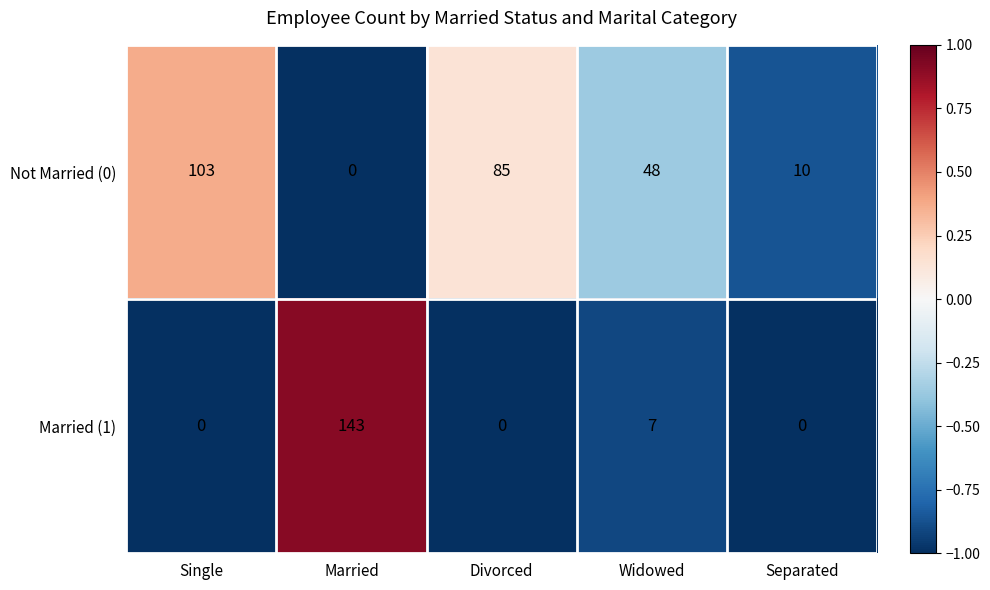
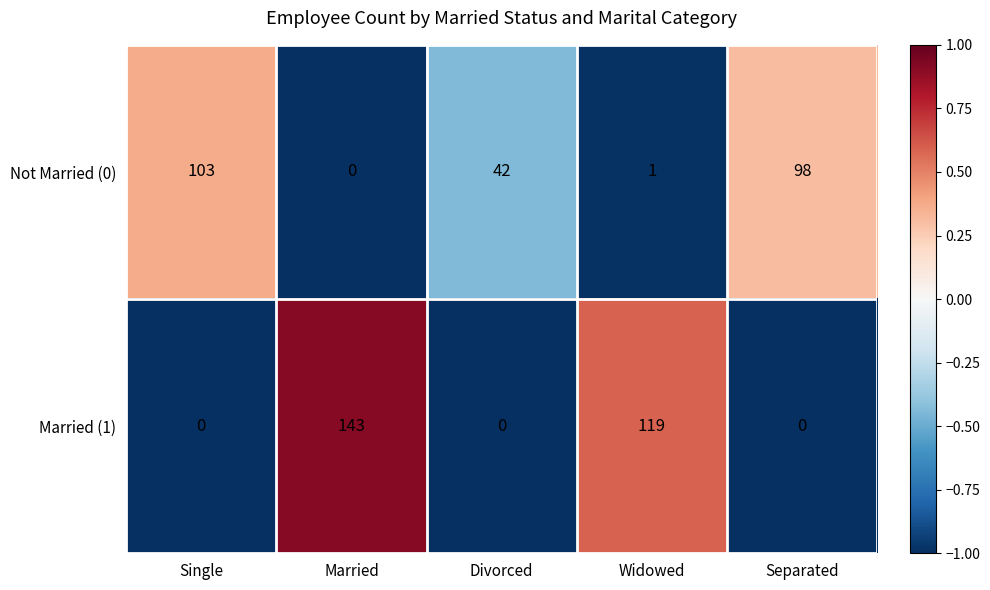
Not Married (0), Divorced: 85 -> 42
Not Married (0), Widowed: 48 -> 1
Not Married (0), Separated: 10 -> 98
Married (1), Widowed: 7 -> 119
